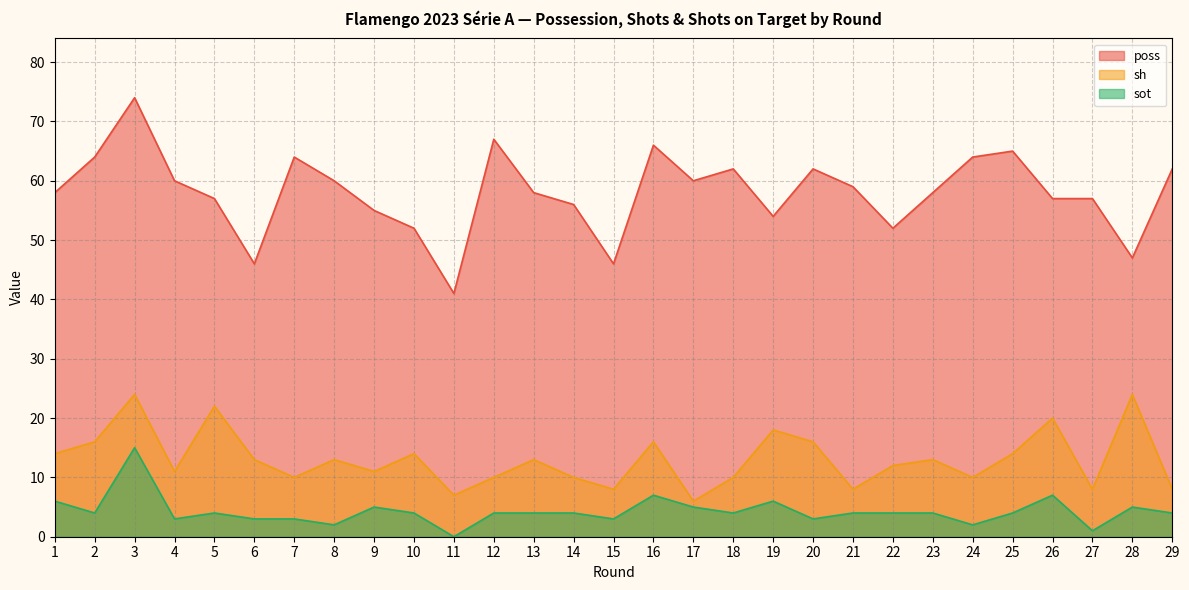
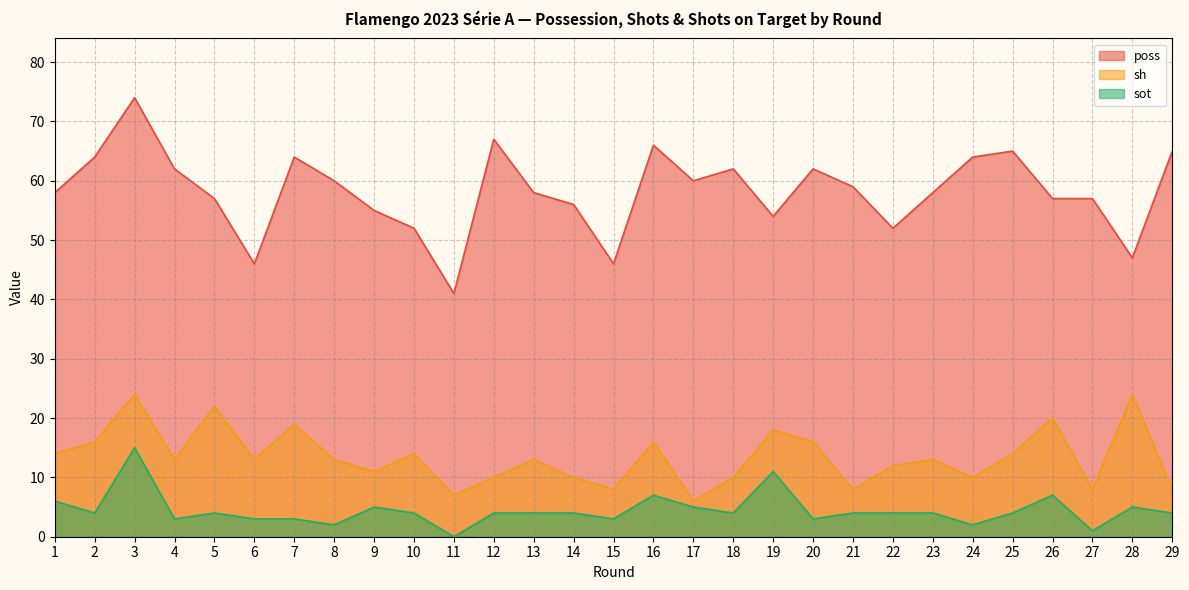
poss, 4: 60 -> 62
sh, 4: 11 -> 13
sh, 7: 10 -> 19
sot, 19: 6 -> 11
poss, 29: 62 -> 65
